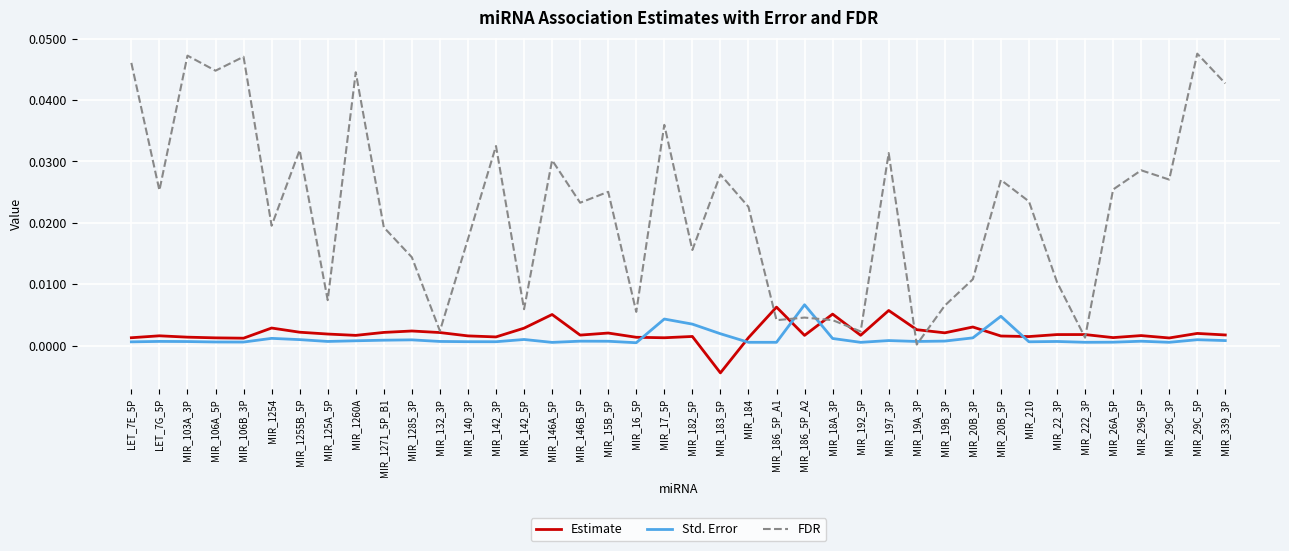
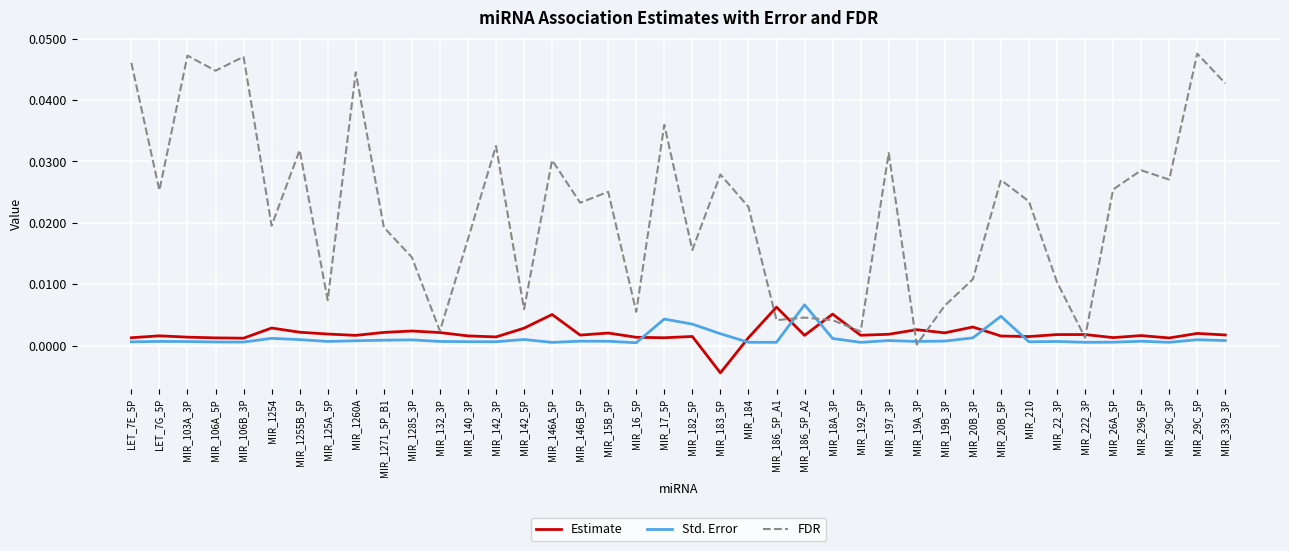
Estimate, MIR_197_3P: 0.006 -> 0.002
